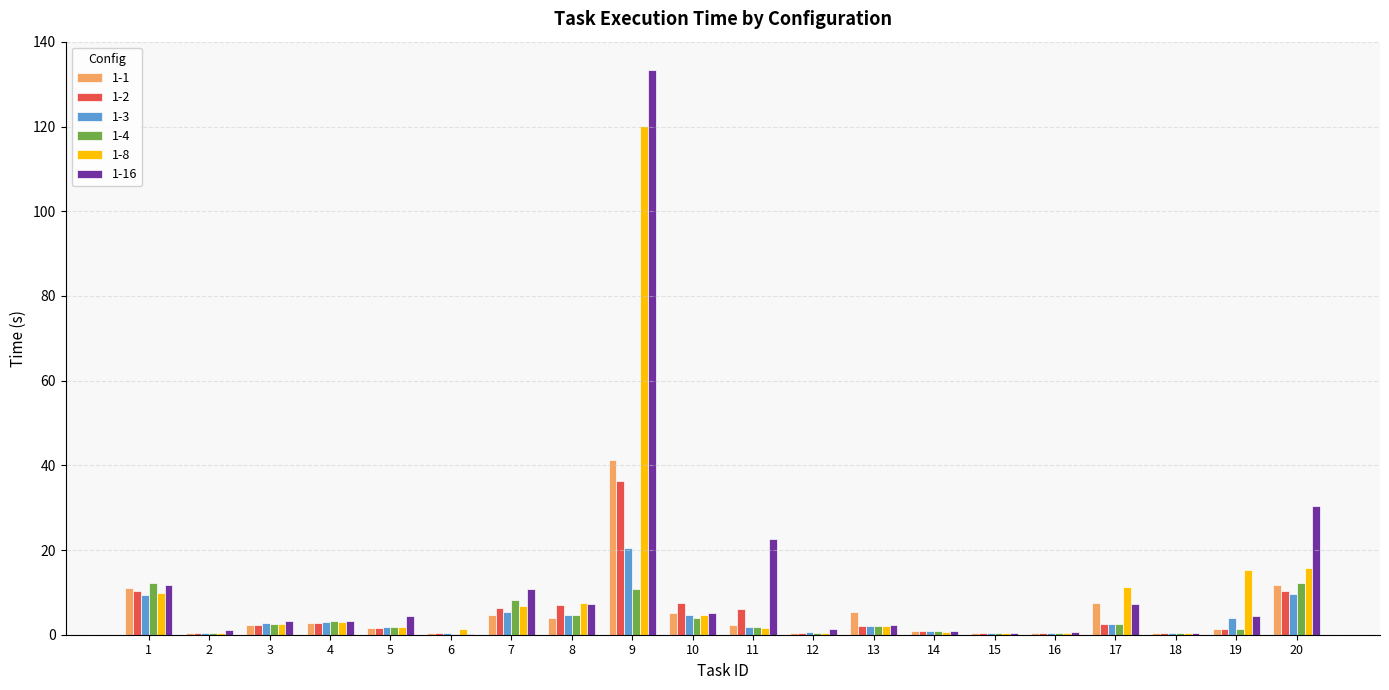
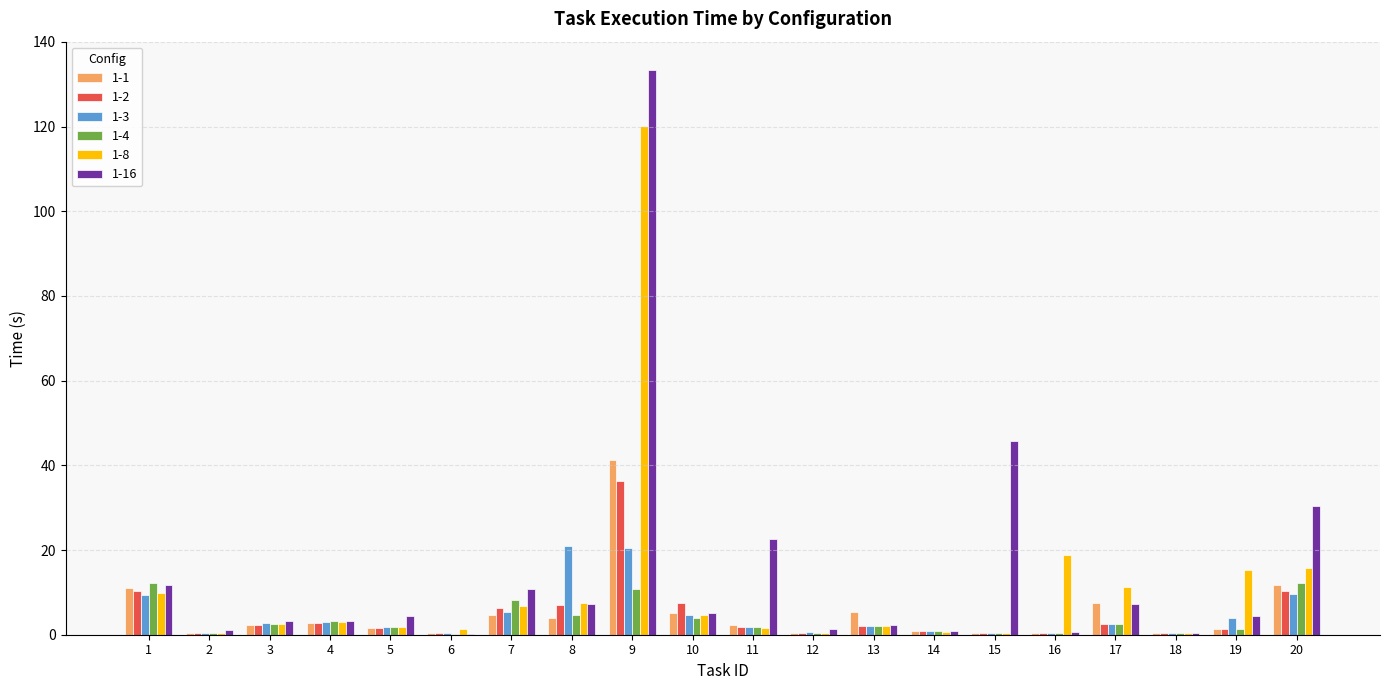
1-3, 8: 5 -> 21
1-2, 11: 6 -> 2
1-16, 15: 1 -> 46
1-8, 16: 1 -> 19
